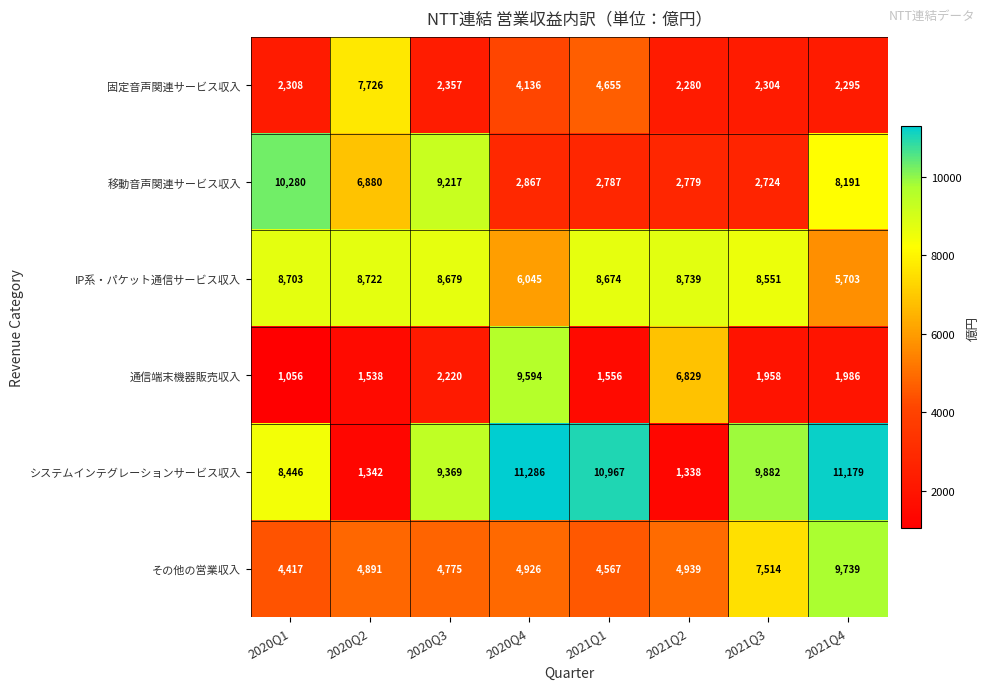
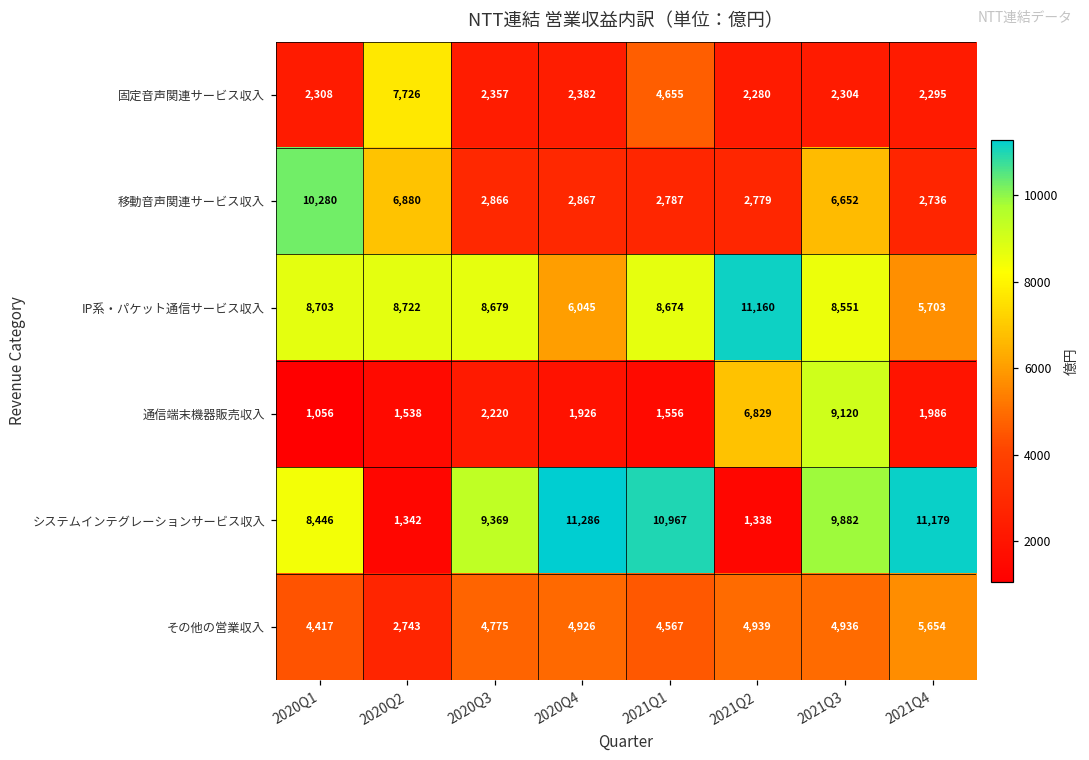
固定音声関連サービス収入, 2020Q4: 4,136 -> 2,382
移動音声関連サービス収入, 2020Q3: 9,217 -> 2,866
移動音声関連サービス収入, 2021Q3: 2,724 -> 6,652
移動音声関連サービス収入, 2021Q4: 8,191 -> 2,736
IP系・パケット通信サービス収入, 2021Q2: 8,739 -> 11,160
通信端末機器販売収入, 2020Q4: 9,594 -> 1,926
通信端末機器販売収入, 2021Q3: 1,958 -> 9,120
その他の営業収入, 2020Q2: 4,891 -> 2,743
その他の営業収入, 2021Q3: 7,514 -> 4,936
その他の営業収入, 2021Q4: 9,739 -> 5,654
